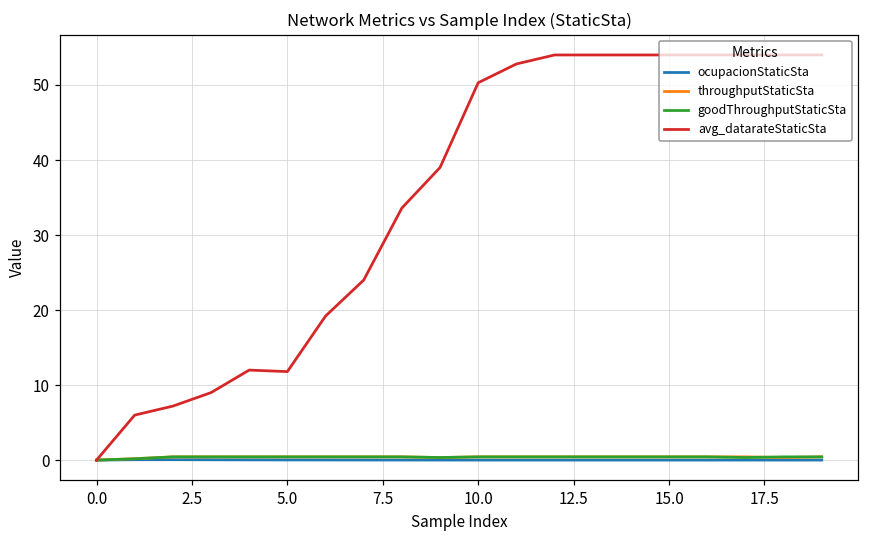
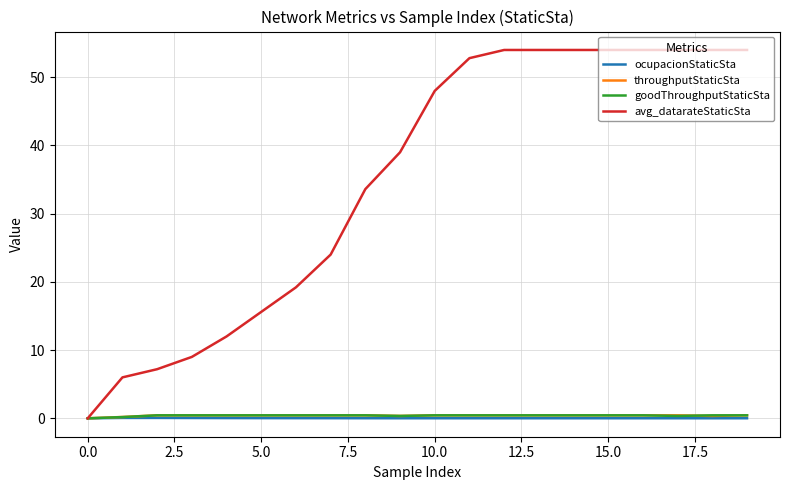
avg_datarateStaticSta, 5.0: 12 -> 16
avg_datarateStaticSta, 10.0: 50 -> 48
